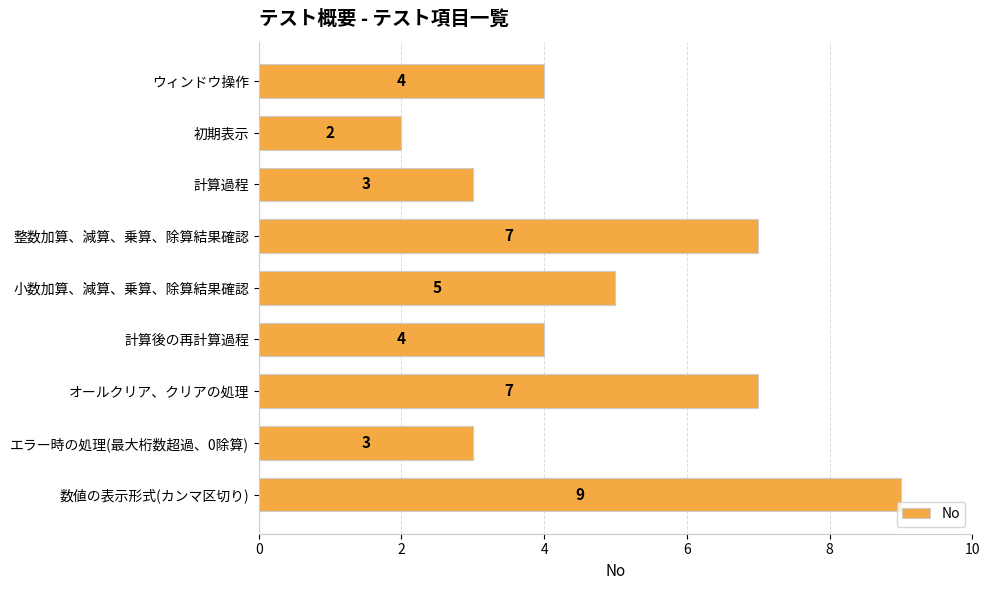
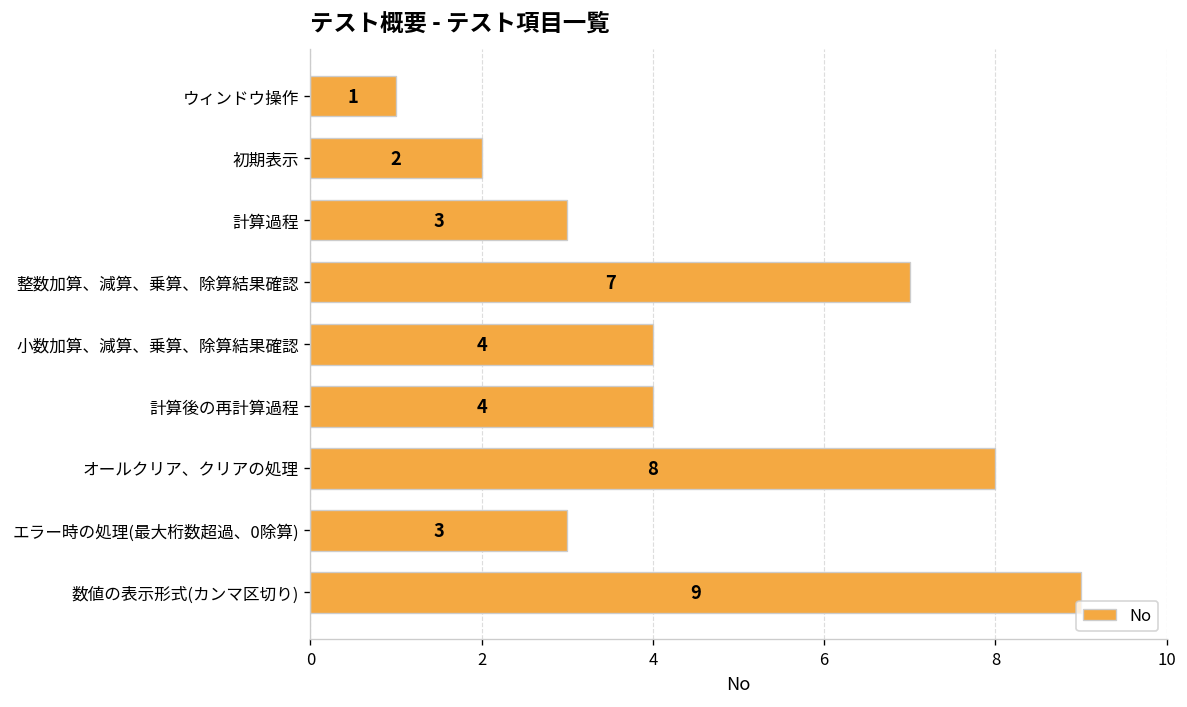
ウィンドウ操作: 4 -> 1
小数加算、減算、乗算、除算結果確認: 5 -> 4
オールクリア、クリアの処理: 7 -> 8
